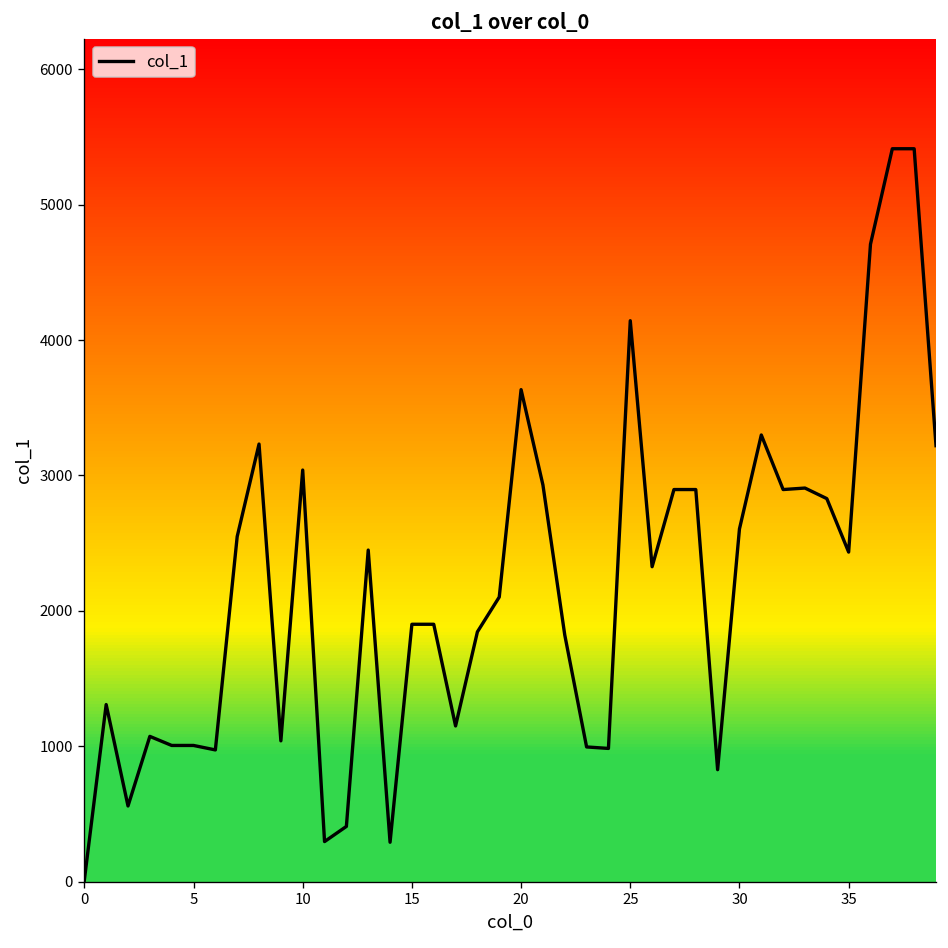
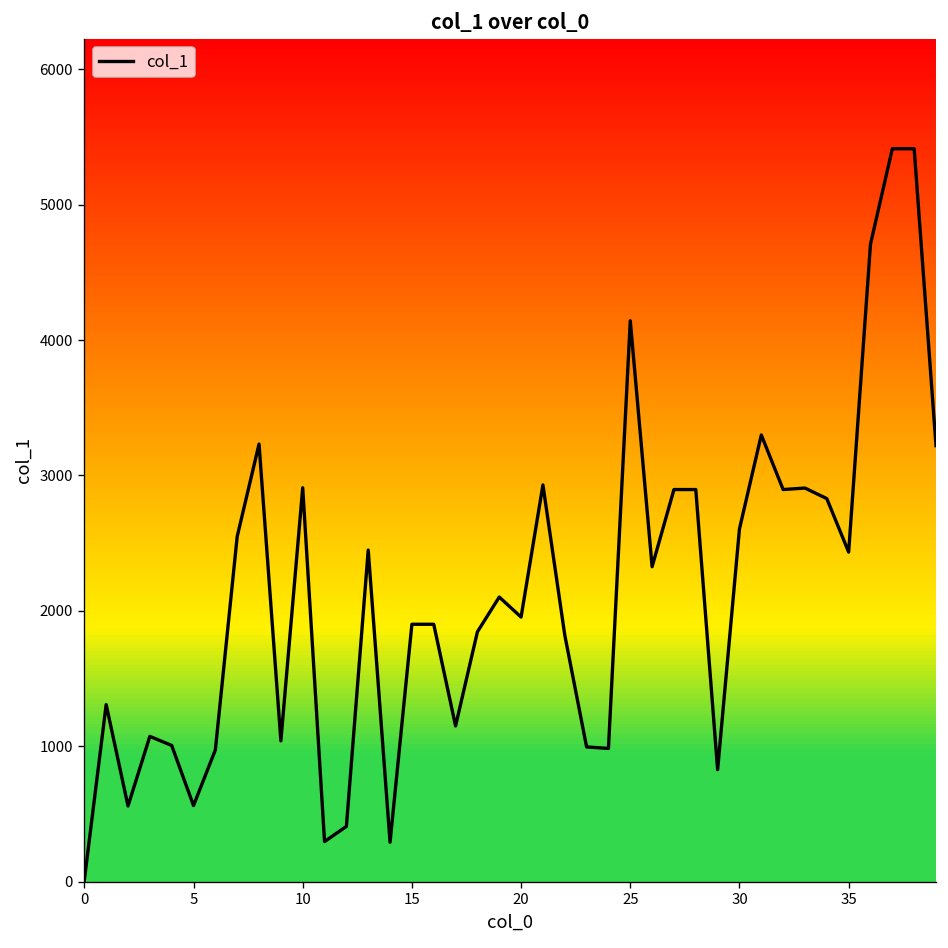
5: 1010 -> 560
10: 3040 -> 2910
20: 3630 -> 1950
